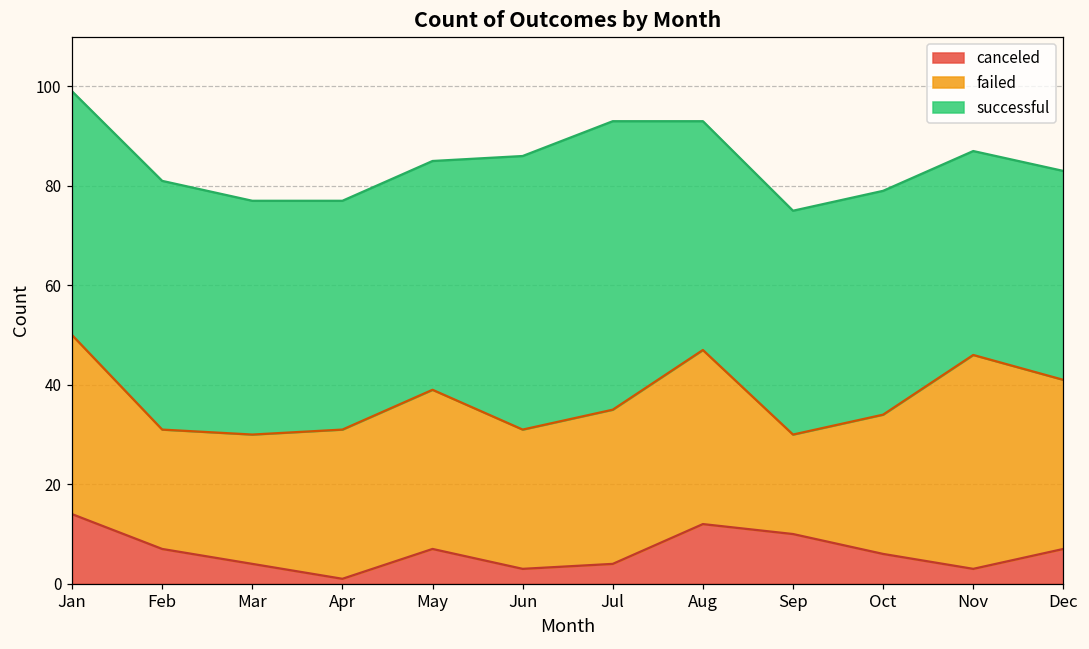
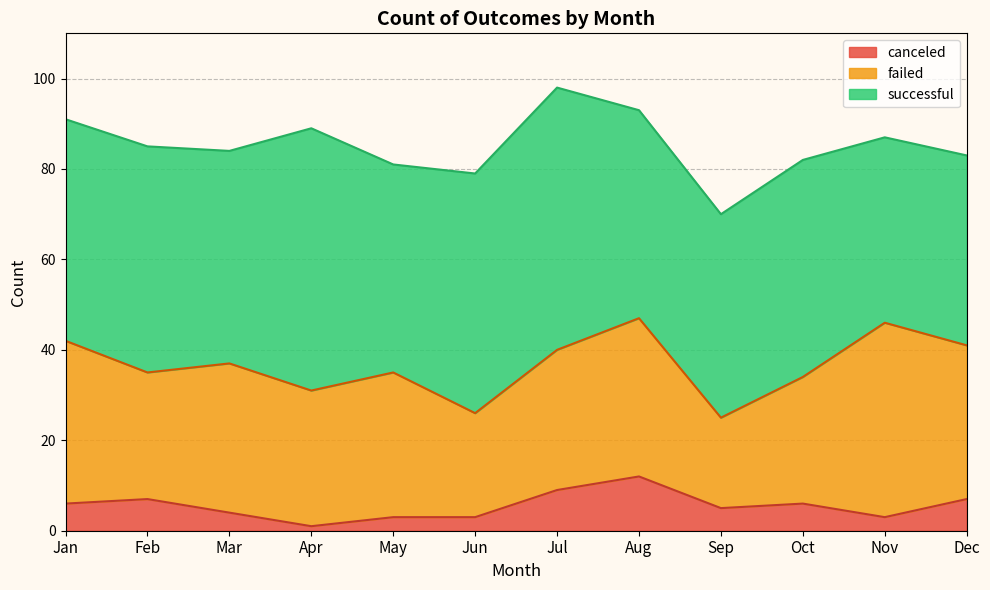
canceled, Jan: 14 -> 6
failed, Feb: 24 -> 28
failed, Mar: 26 -> 33
successful, Apr: 46 -> 58
canceled, May: 7 -> 3
failed, Jun: 28 -> 23
successful, Jun: 55 -> 53
canceled, Jul: 4 -> 9
canceled, Sep: 10 -> 5
successful, Oct: 45 -> 48
